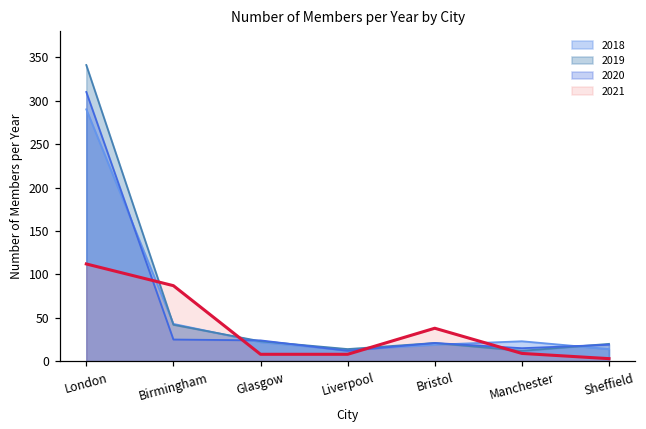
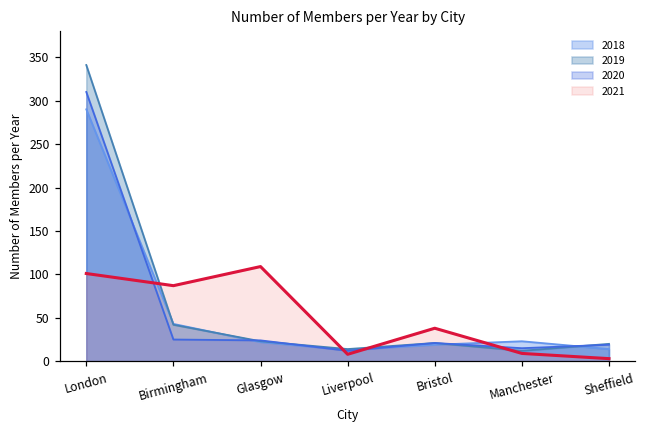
2021, London: 110 -> 100
2021, Glasgow: 10 -> 110
